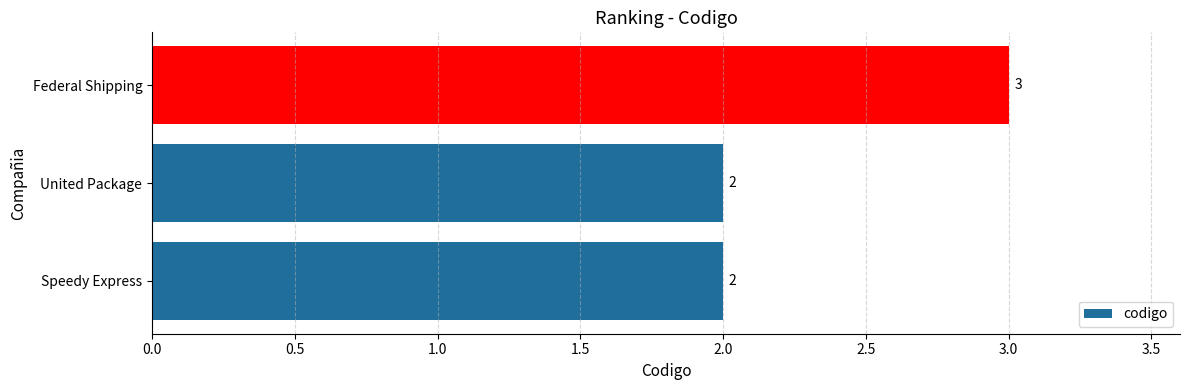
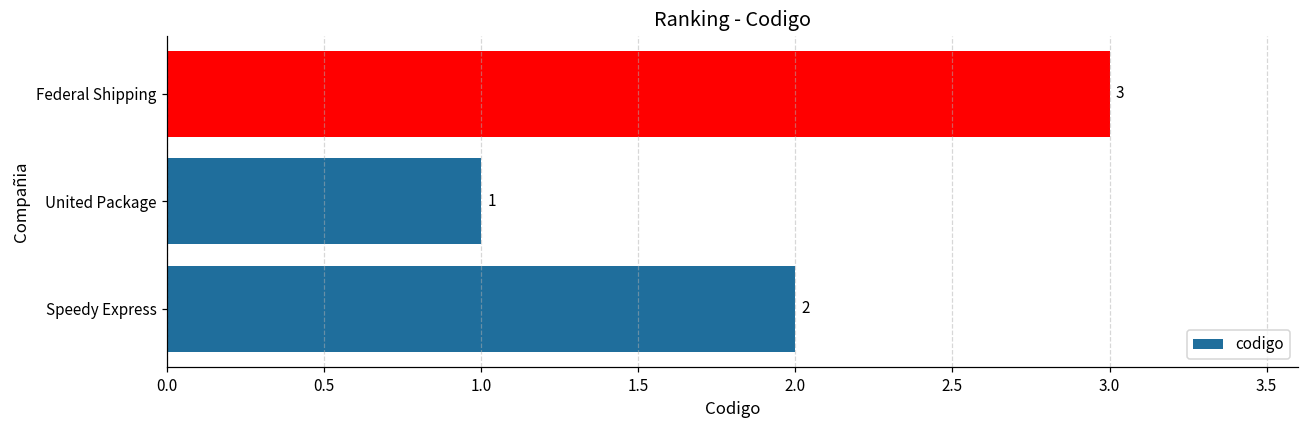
United Package: 2 -> 1
